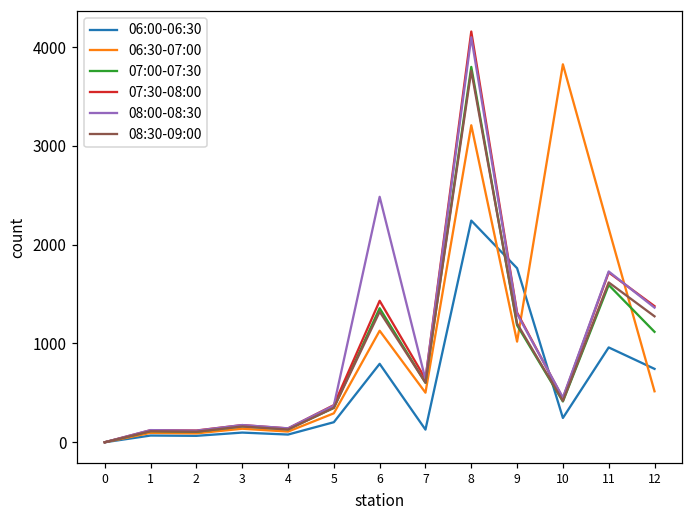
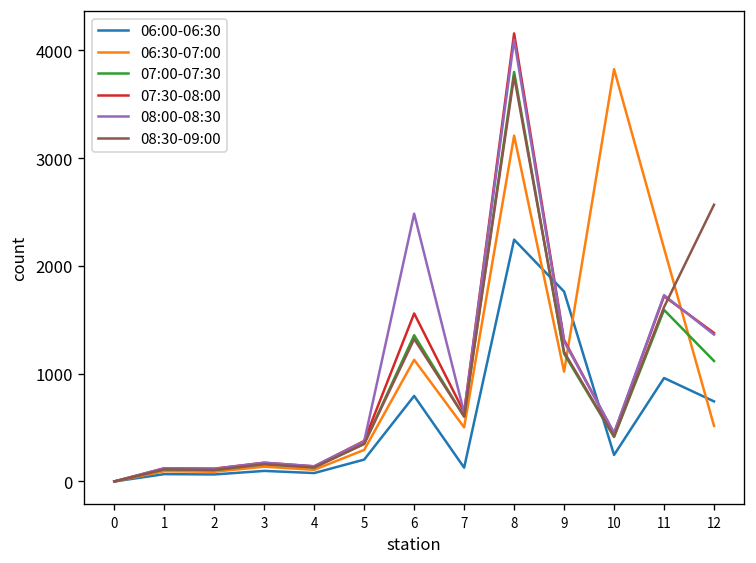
07:30-08:00, 6: 1400 -> 1600
08:30-09:00, 12: 1300 -> 2600
